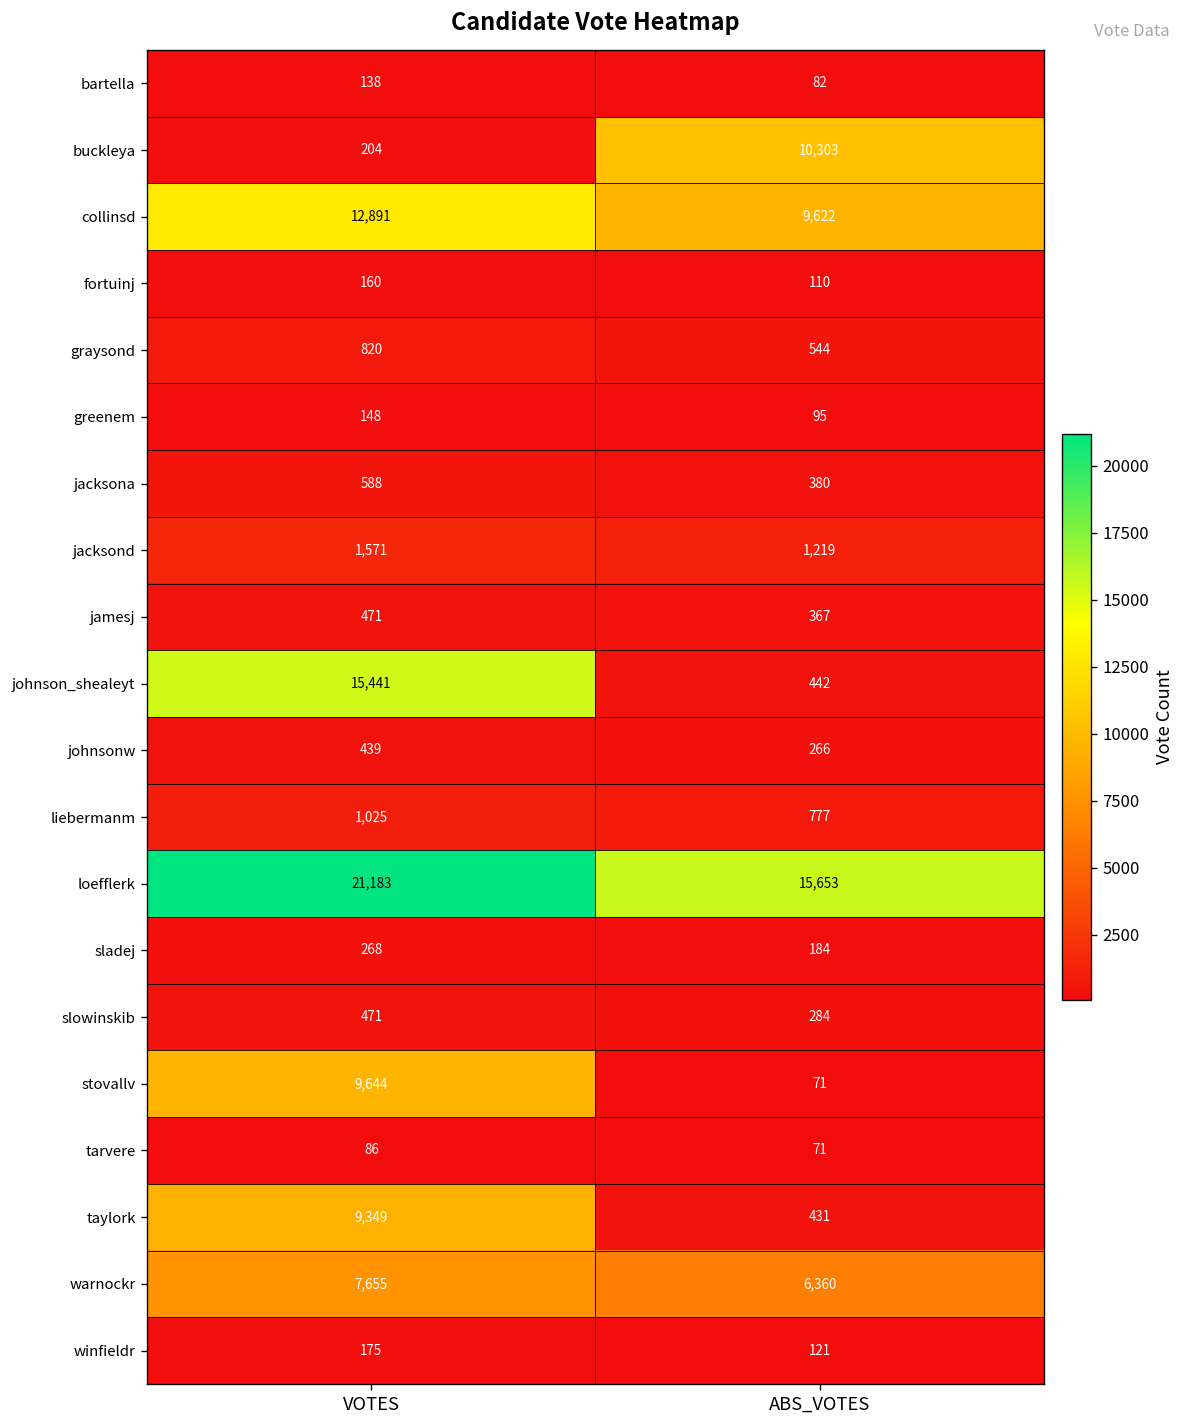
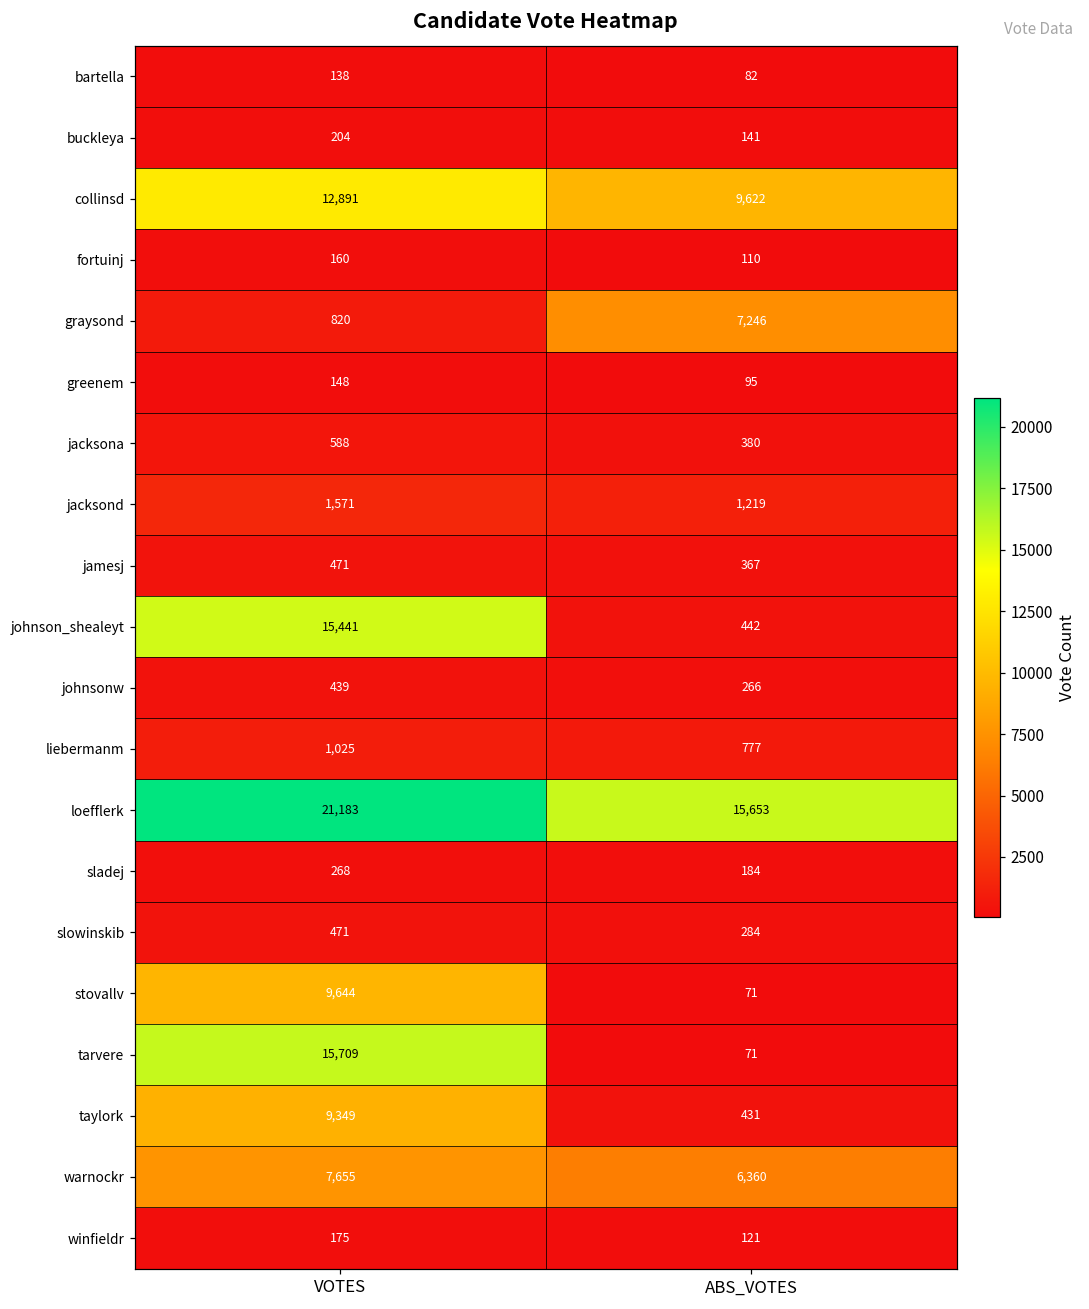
buckleya, ABS_VOTES: 10,303 -> 141
graysond, ABS_VOTES: 544 -> 7,246
tarvere, VOTES: 86 -> 15,709
